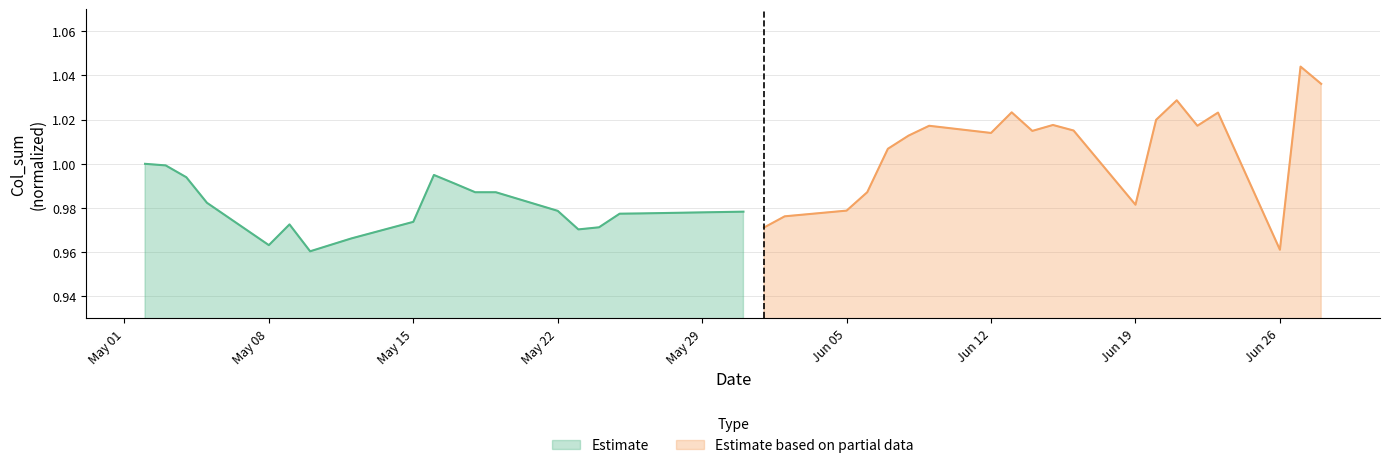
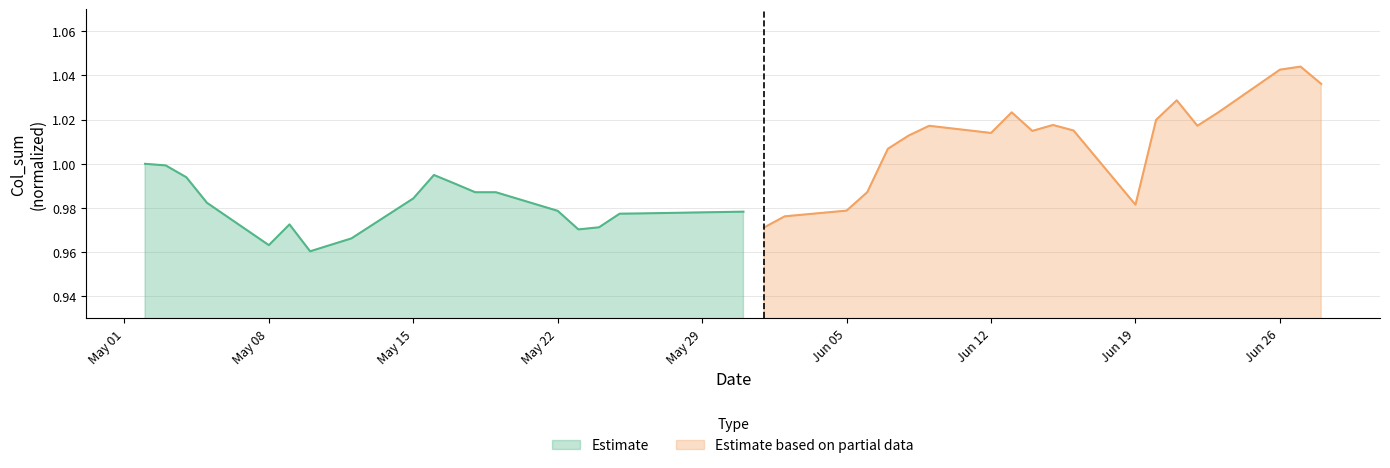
Estimate, May 15: 0.974 -> 0.984
Estimate based on partial data, Jun 26: 0.961 -> 1.043
